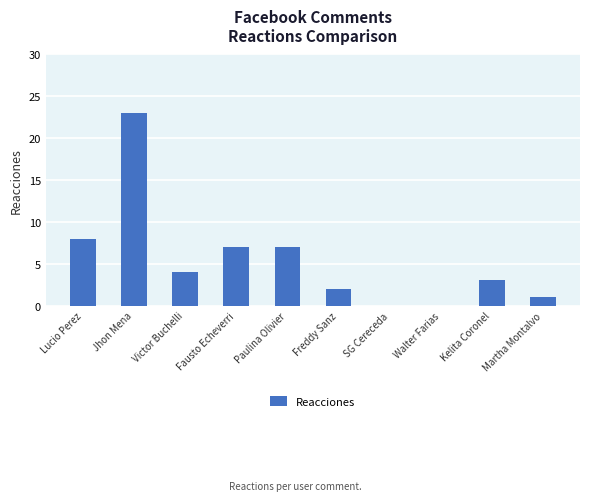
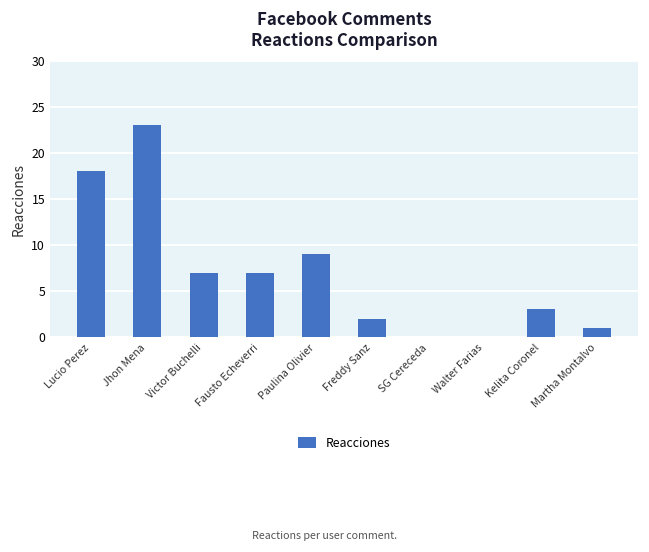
Lucio Perez: 8 -> 18
Victor Buchelli: 4 -> 7
Paulina Olivier: 7 -> 9
